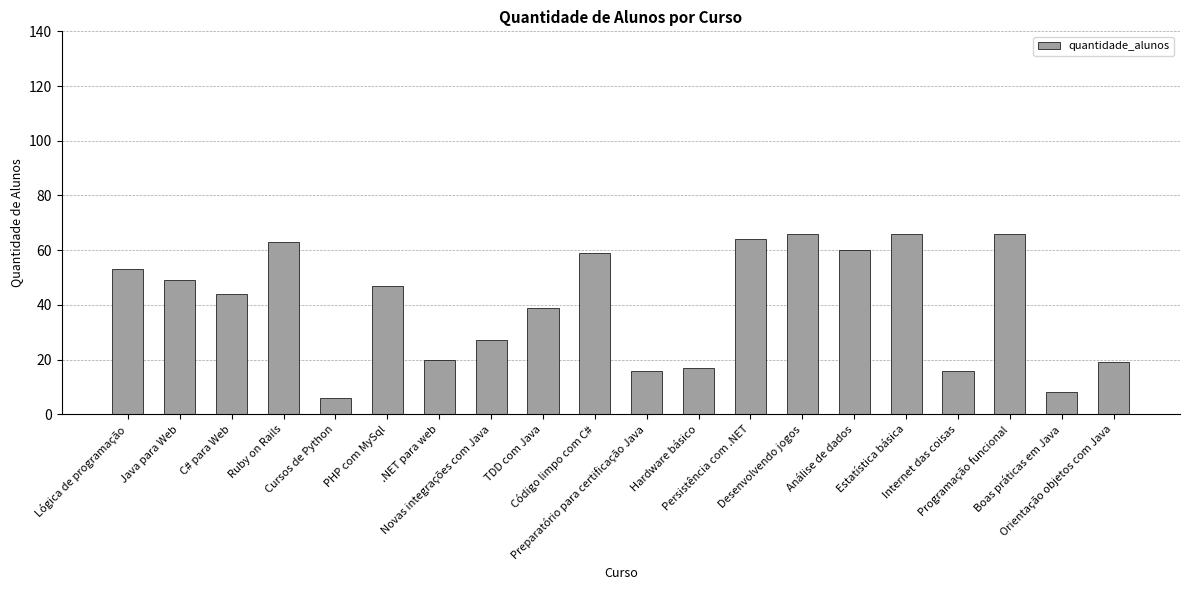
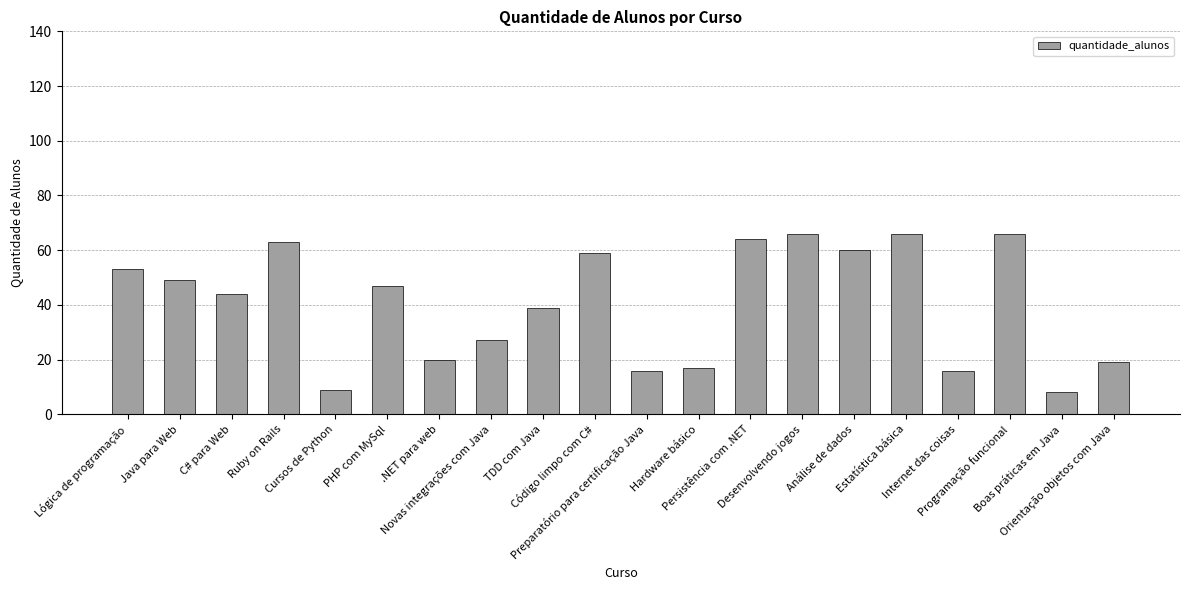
Cursos de Python: 6 -> 9
